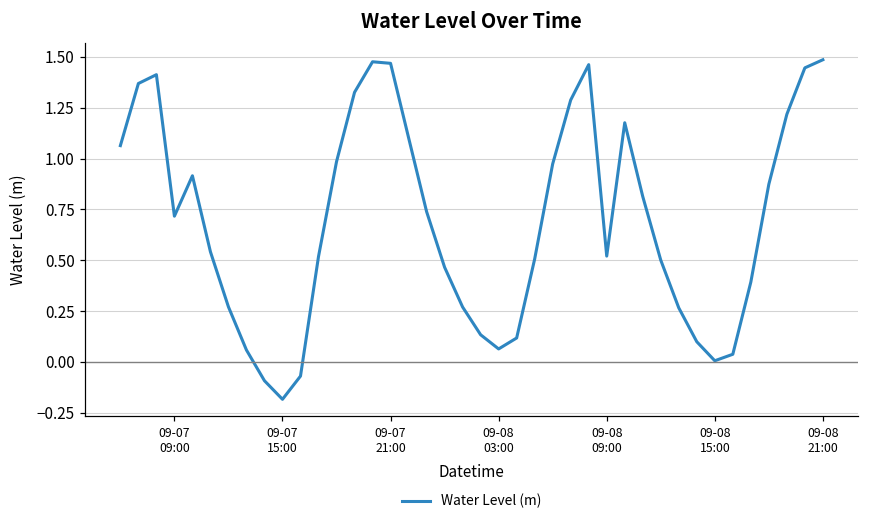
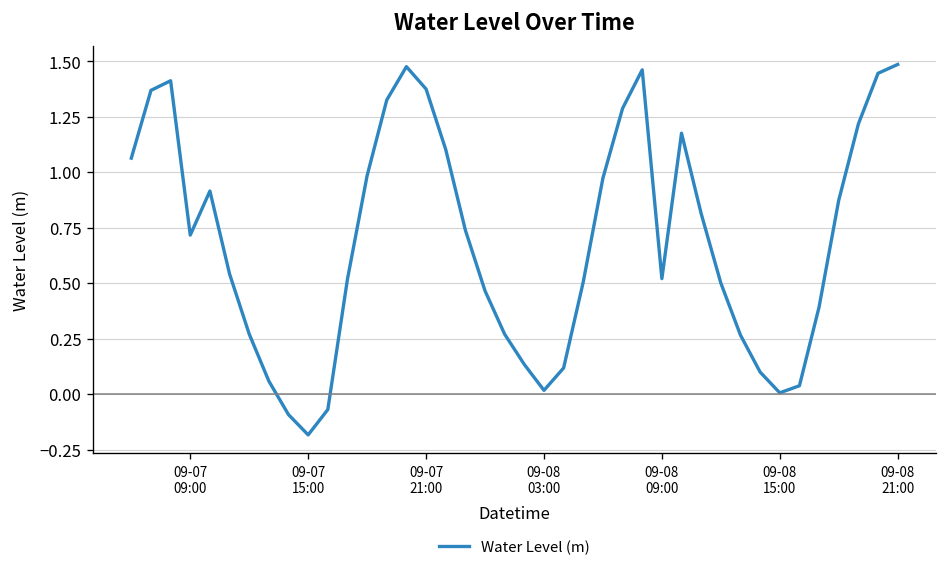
09-07 21:00: 1.47 -> 1.37
09-08 03:00: 0.06 -> 0.02
